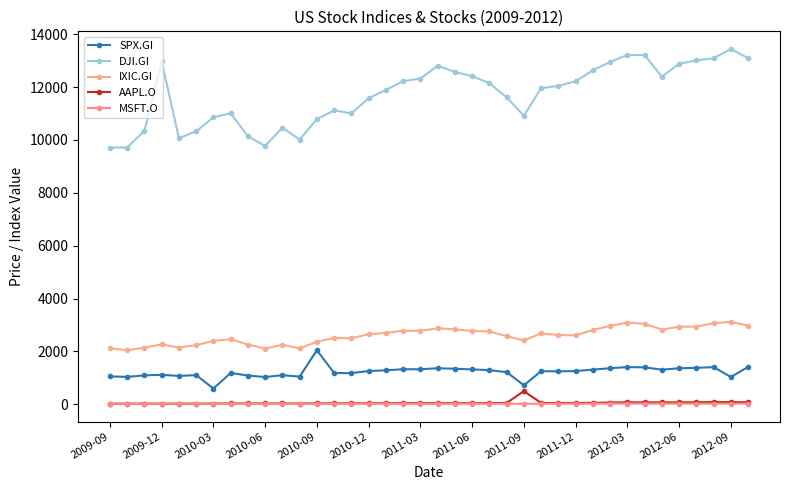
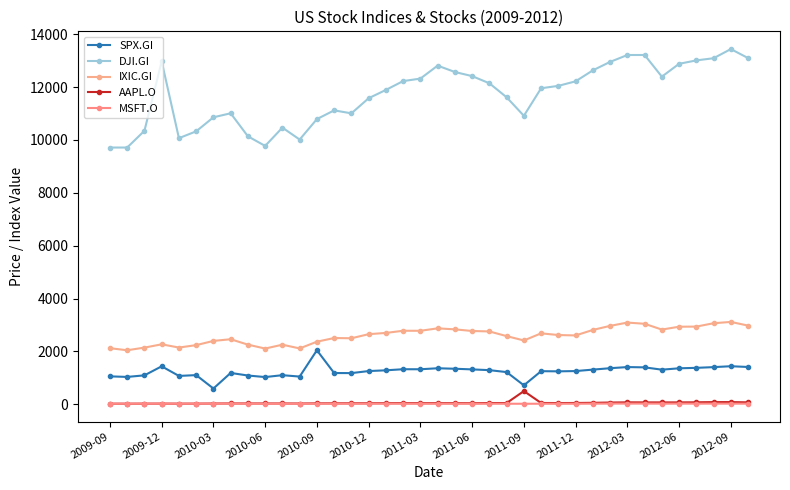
SPX.GI, 2009-12: 1100 -> 1400
SPX.GI, 2012-09: 1000 -> 1400
